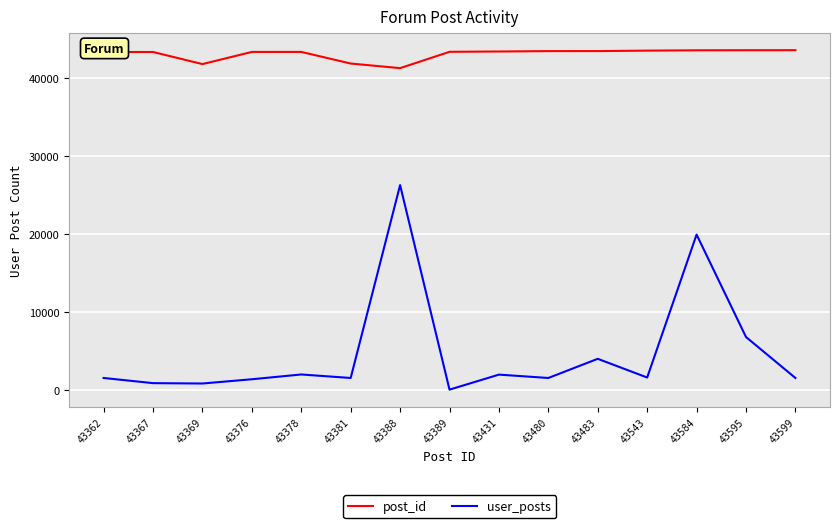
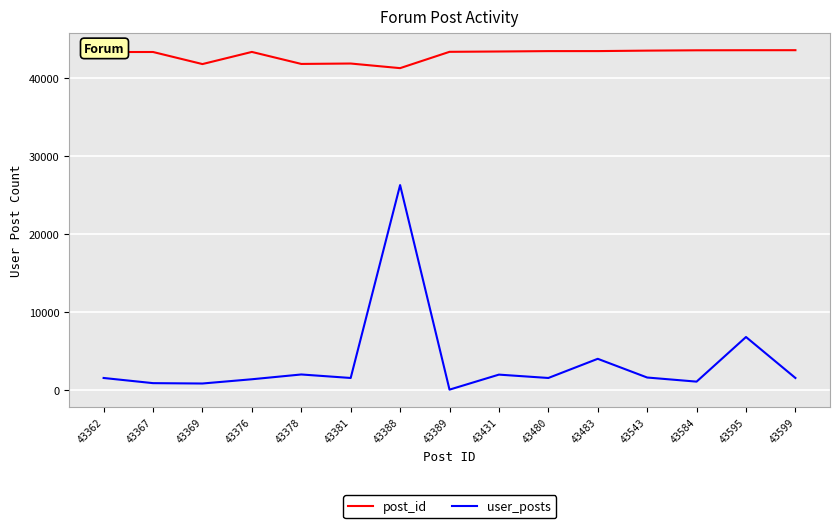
post_id, 43378: 43000 -> 42000
user_posts, 43584: 20000 -> 1000
